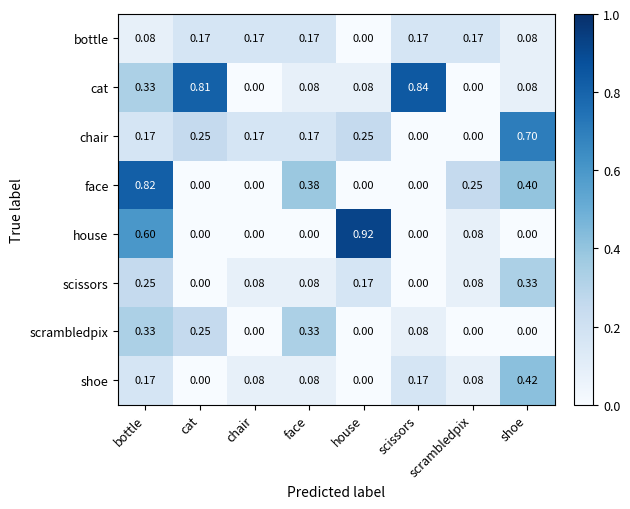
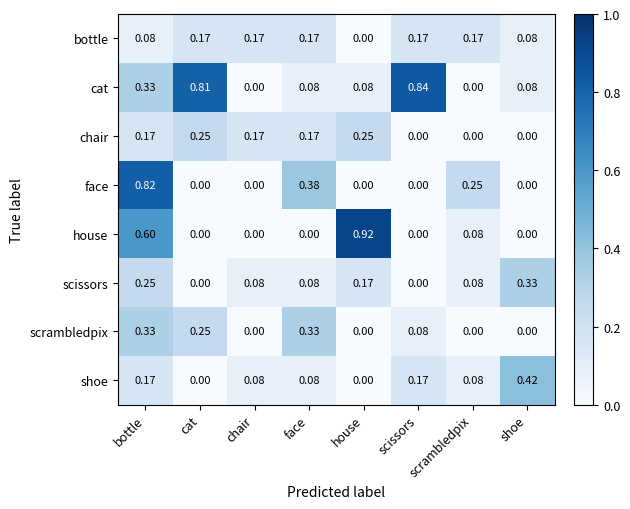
chair, shoe: 0.70 -> 0.00
face, shoe: 0.40 -> 0.00
